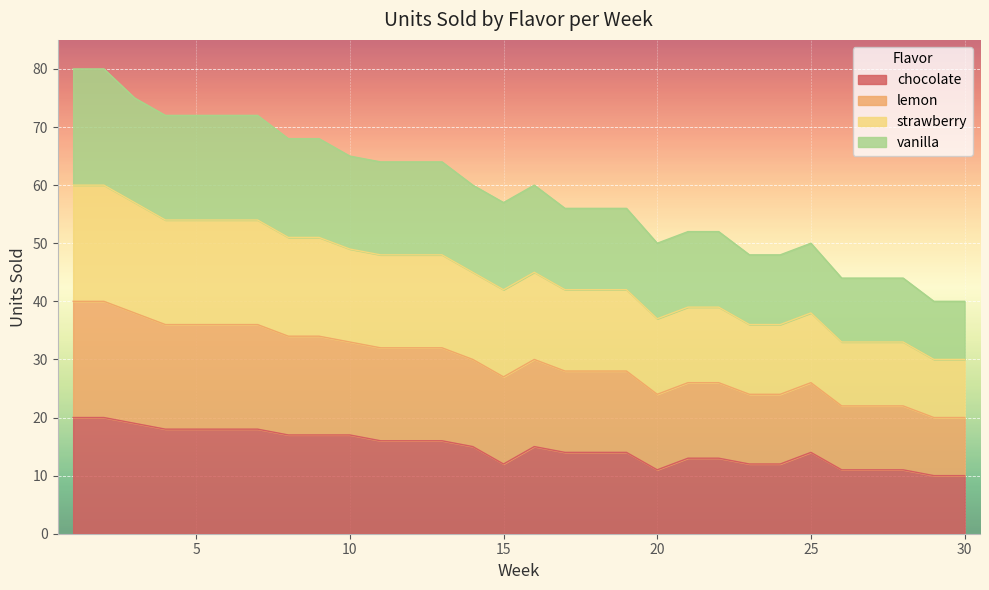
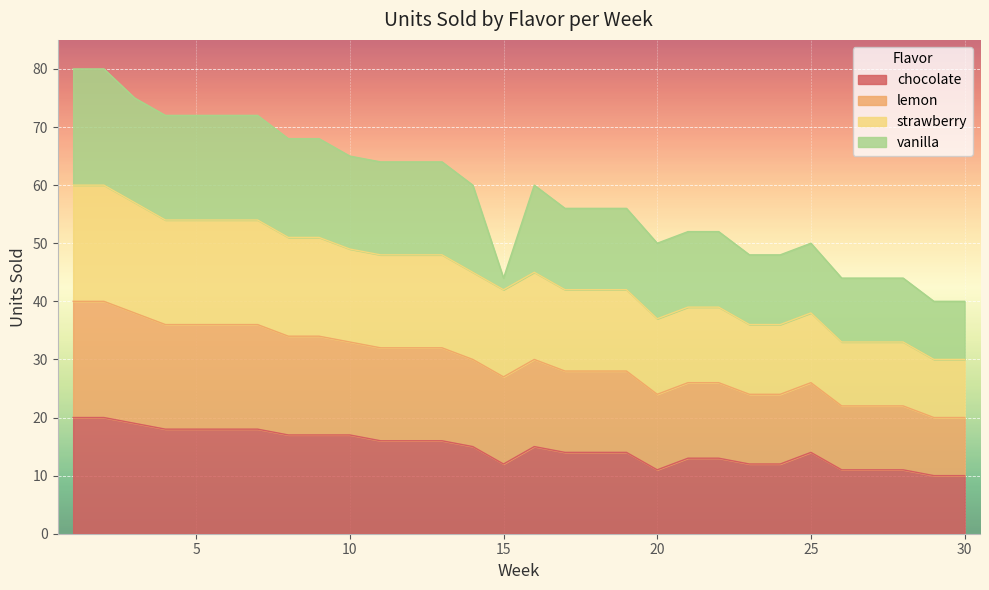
vanilla, 15: 15 -> 2
